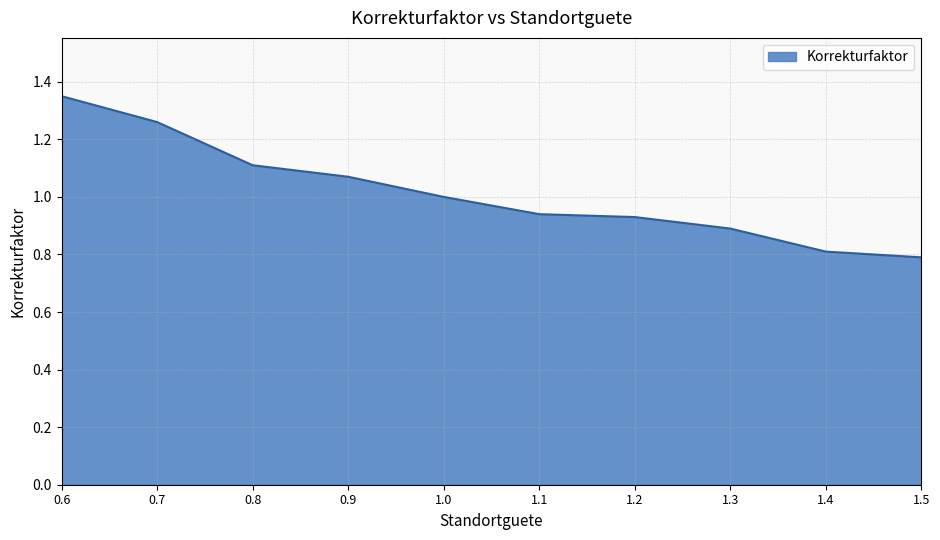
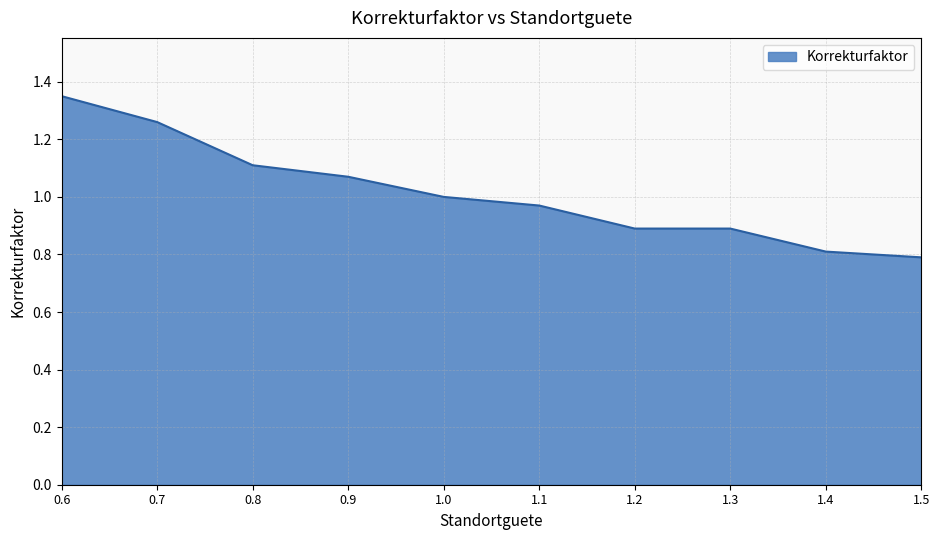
1.1: 0.94 -> 0.97
1.2: 0.93 -> 0.89
